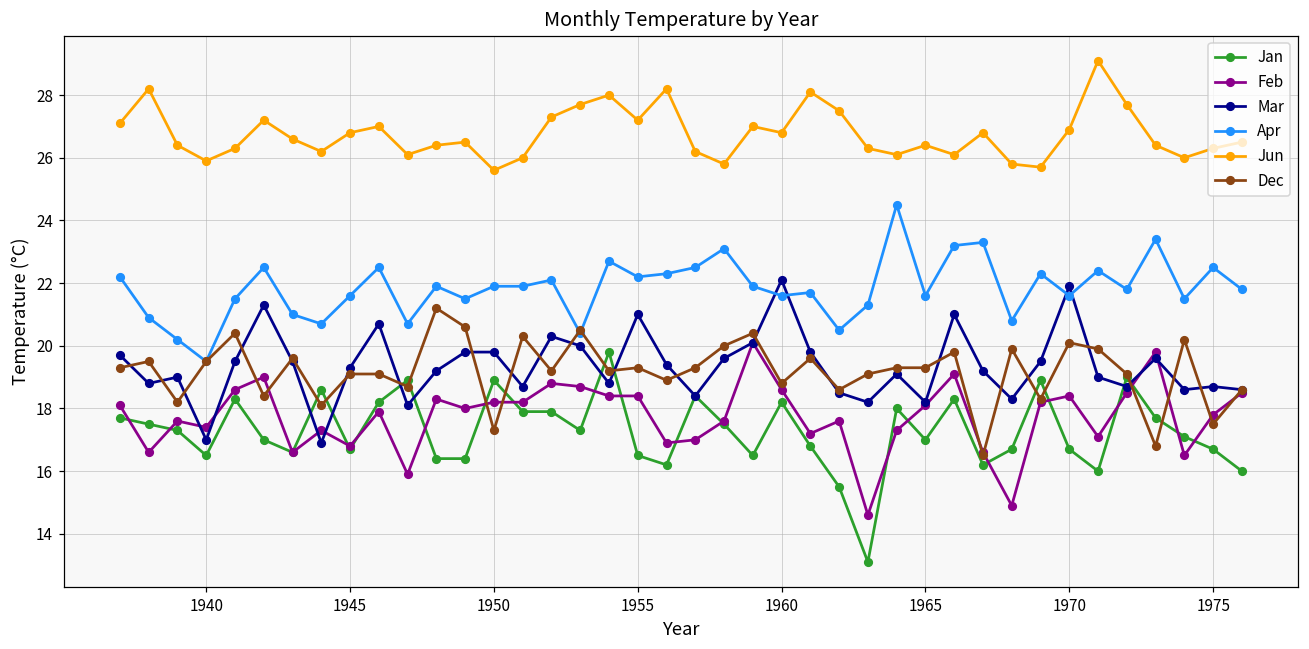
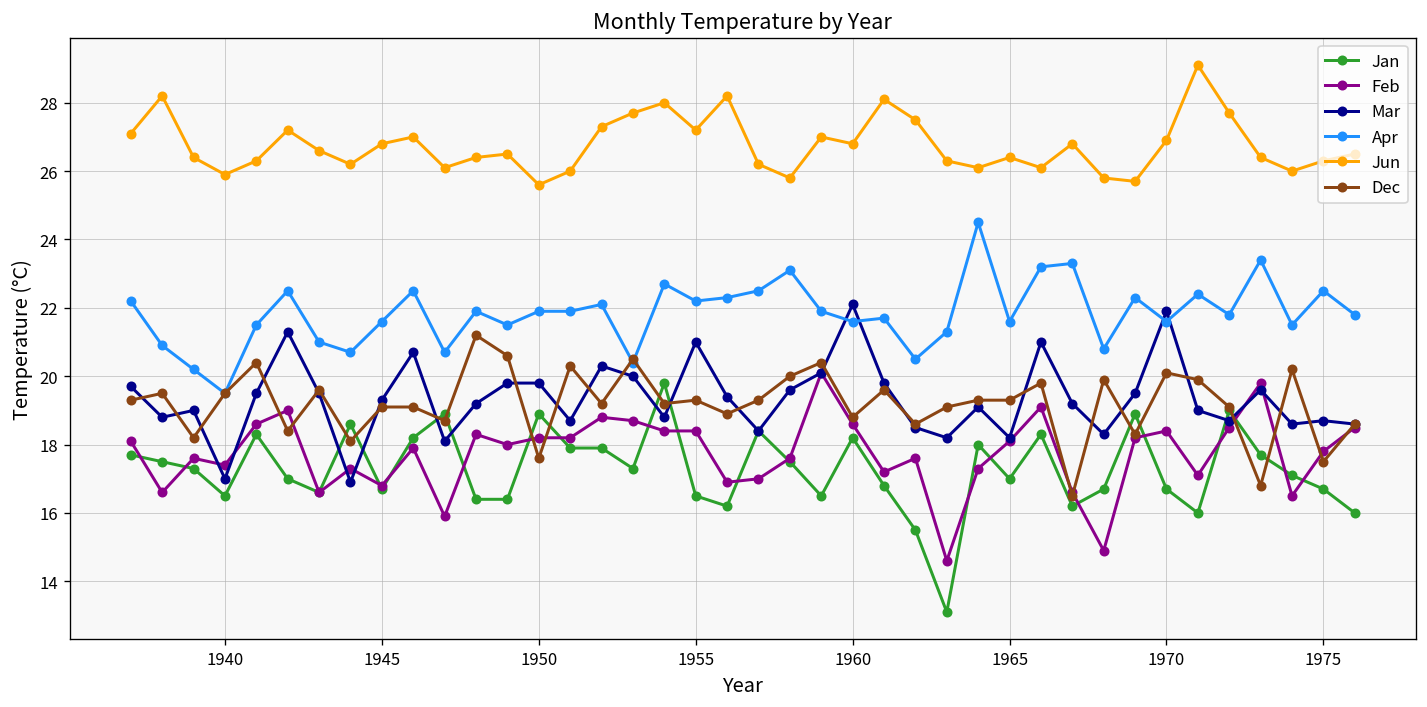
Dec, 1950: 17.3 -> 17.6
